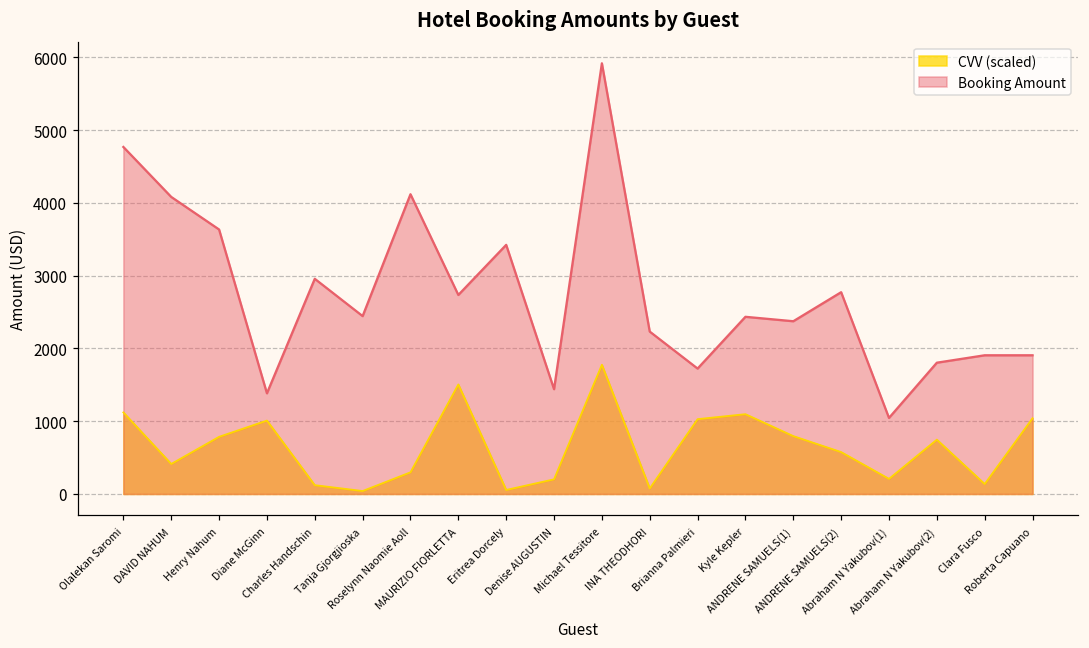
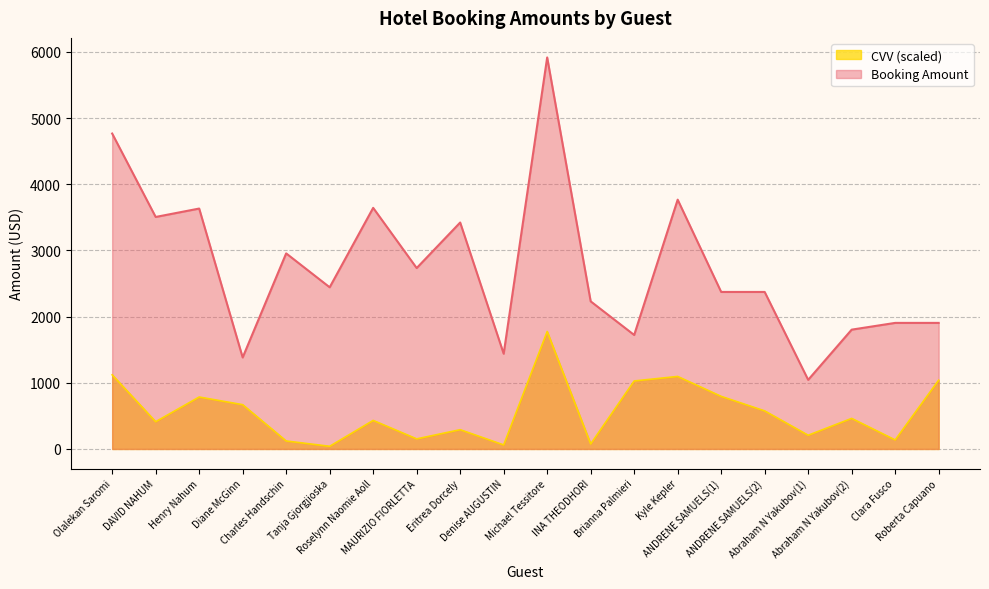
Booking Amount, DAVID NAHUM: 4100 -> 3500
CVV (scaled), Diane McGinn: 1000 -> 700
CVV (scaled), Roselynn Naomie Aoll: 300 -> 400
Booking Amount, Roselynn Naomie Aoll: 4100 -> 3600
CVV (scaled), MAURIZIO FIORLETTA: 1500 -> 200
CVV (scaled), Eritrea Dorcely: 100 -> 300
CVV (scaled), Denise AUGUSTIN: 200 -> 100
Booking Amount, Kyle Kepler: 2400 -> 3800
Booking Amount, ANDRENE SAMUELS(2): 2800 -> 2400
CVV (scaled), Abraham N Yakubov(2): 700 -> 500
